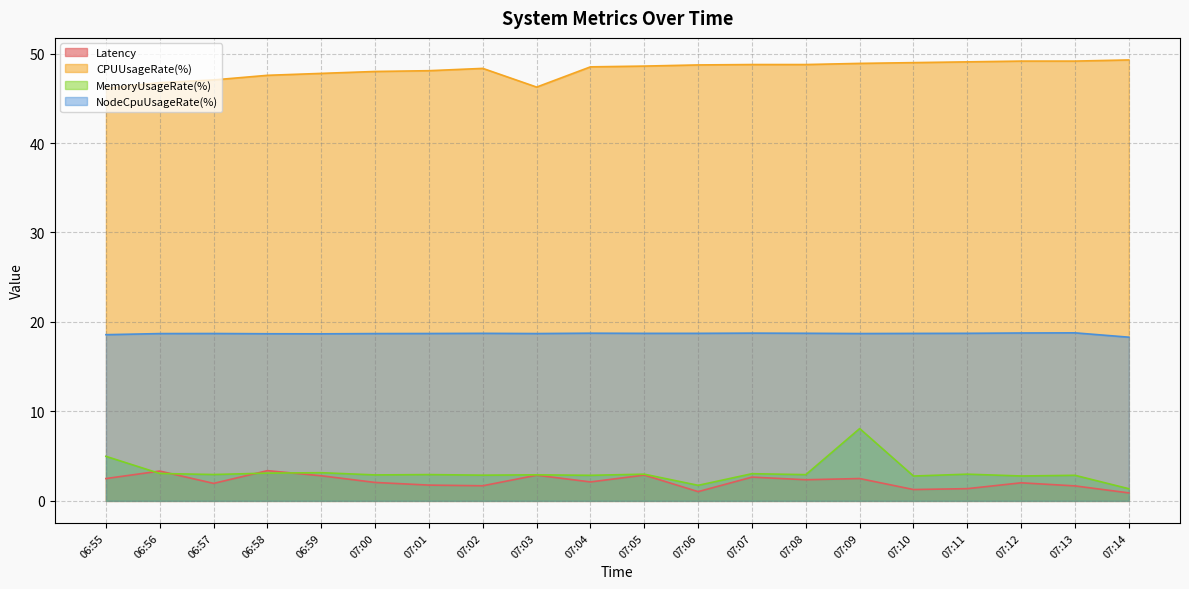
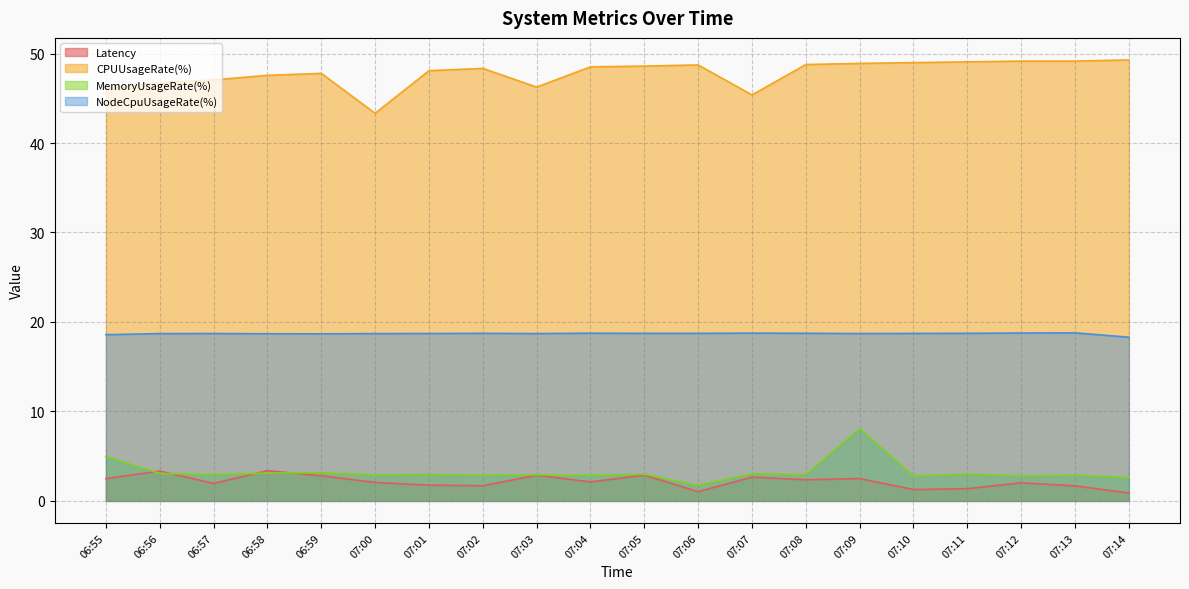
CPUUsageRate(%), 07:00: 48 -> 43
CPUUsageRate(%), 07:07: 49 -> 45
MemoryUsageRate(%), 07:14: 1 -> 3
